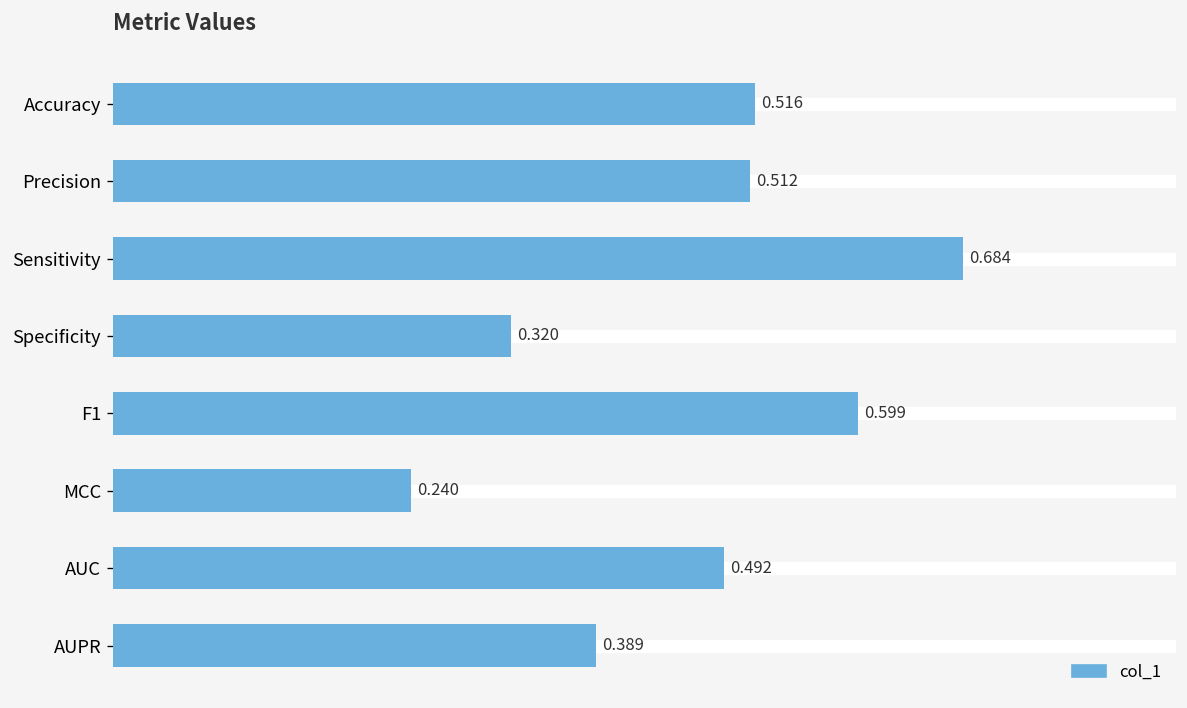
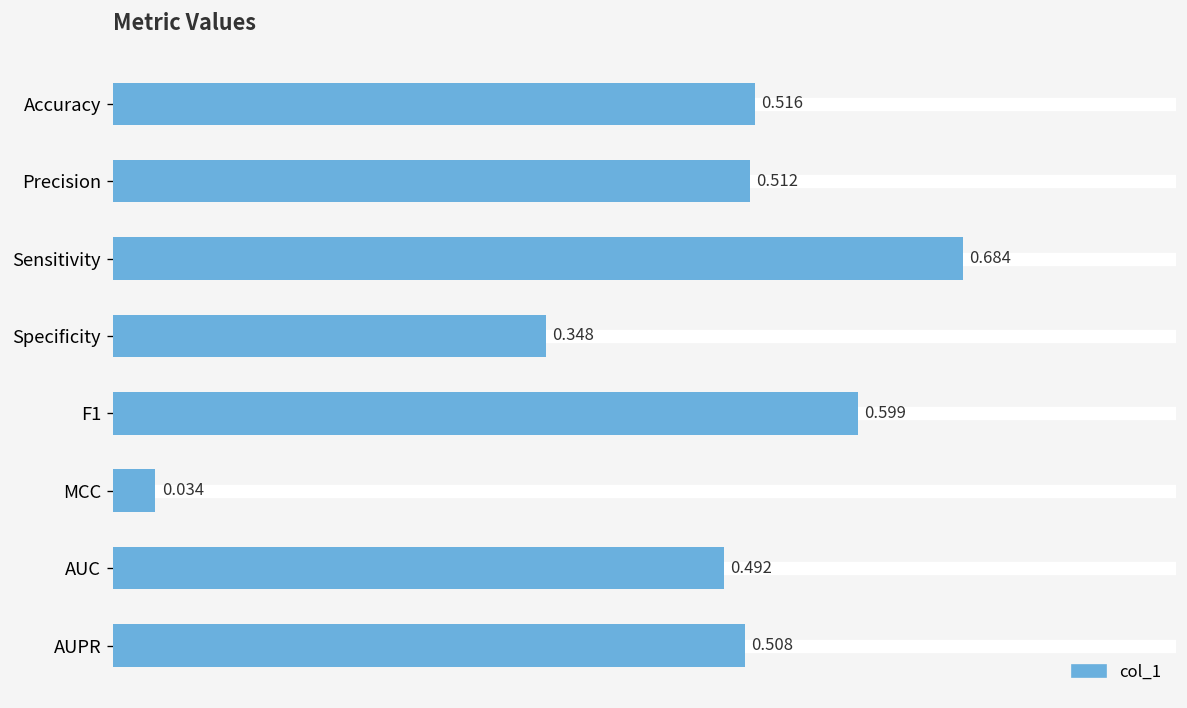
Specificity: 0.320 -> 0.348
MCC: 0.240 -> 0.034
AUPR: 0.389 -> 0.508
